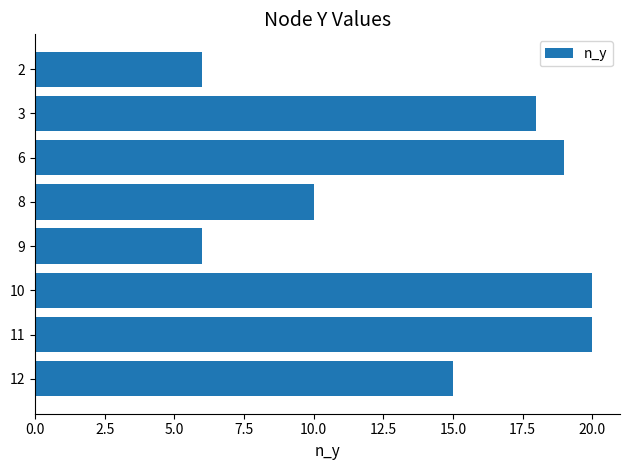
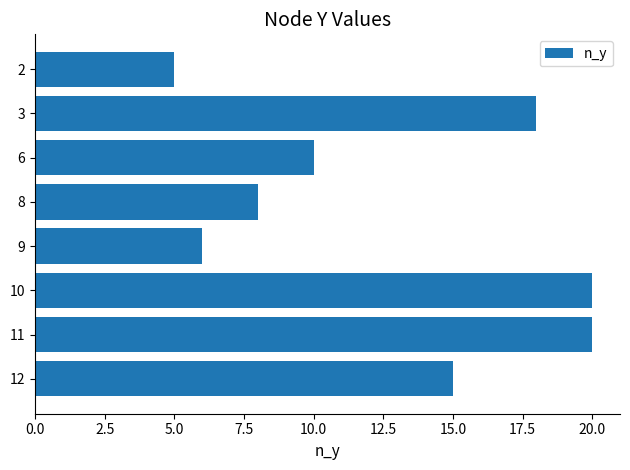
2: 6 -> 5
6: 19 -> 10
8: 10 -> 8
